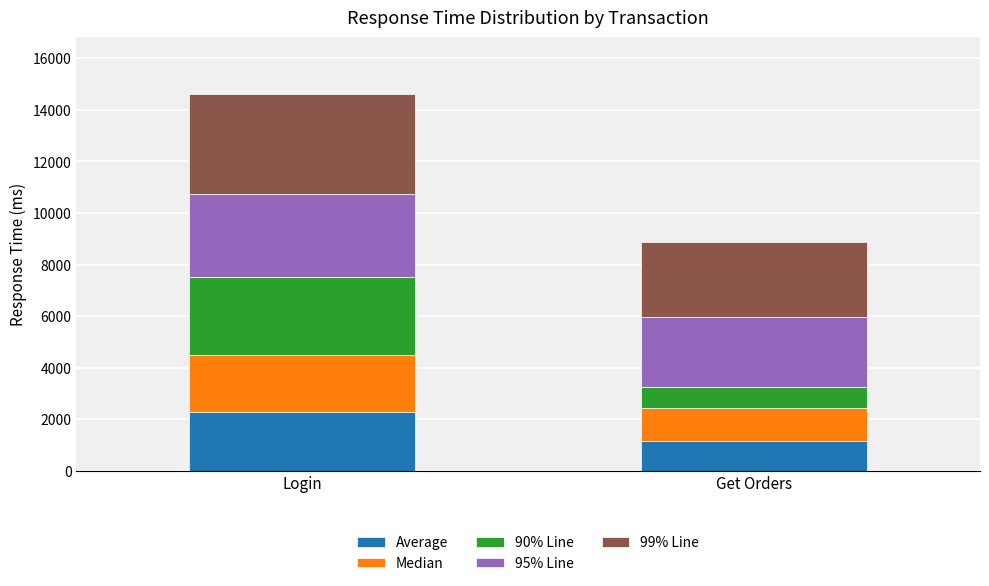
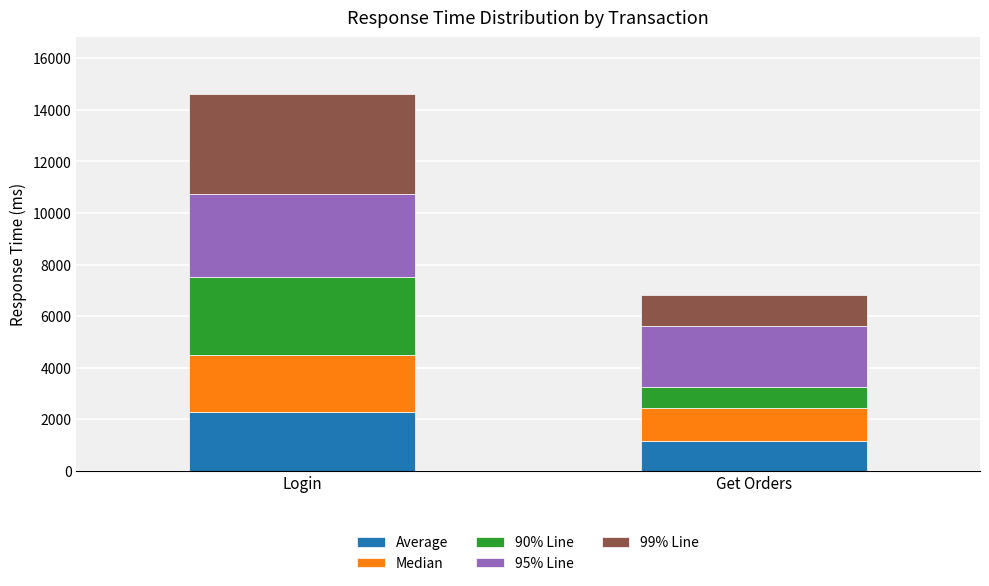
95% Line, Get Orders: 2700 -> 2400
99% Line, Get Orders: 2900 -> 1200
